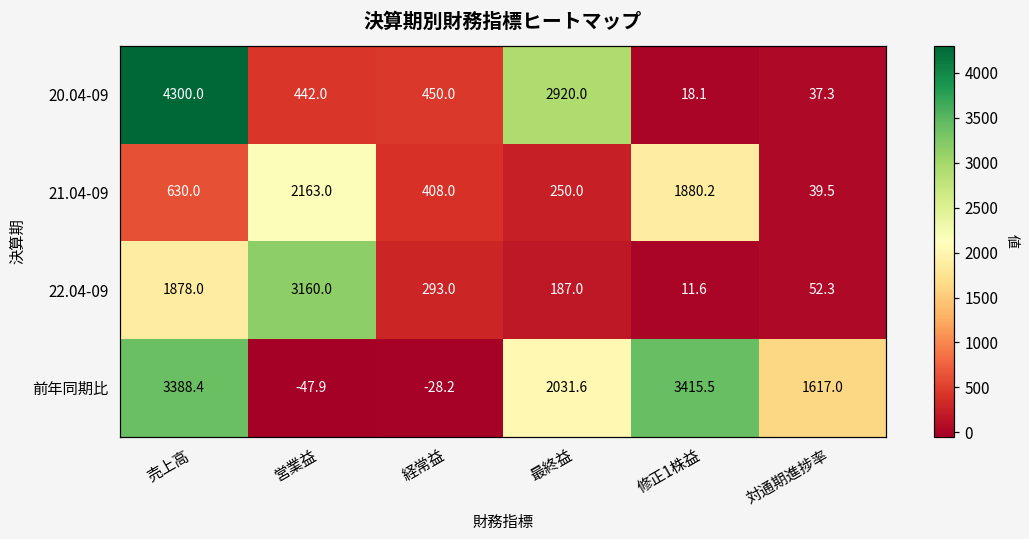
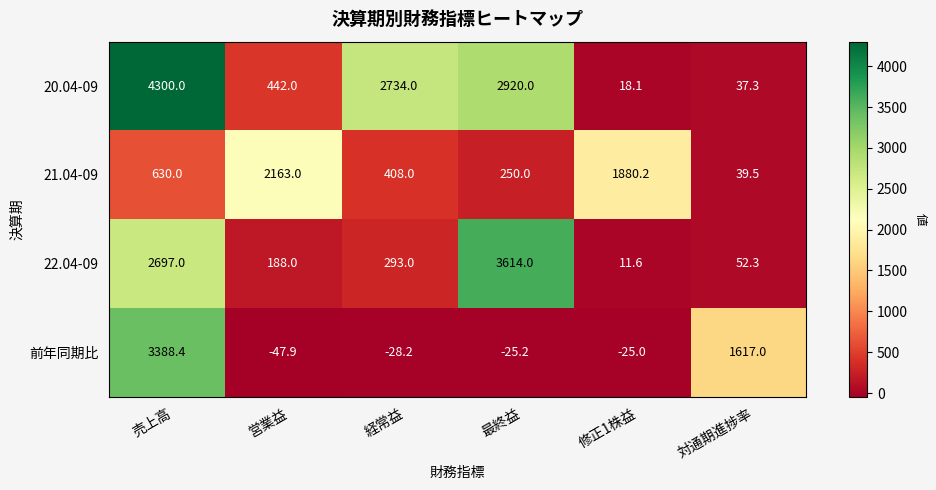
20.04-09, 経常益: 450.0 -> 2734.0
22.04-09, 売上高: 1878.0 -> 2697.0
22.04-09, 営業益: 3160.0 -> 188.0
22.04-09, 最終益: 187.0 -> 3614.0
前年同期比, 最終益: 2031.6 -> -25.2
前年同期比, 修正1株益: 3415.5 -> -25.0
